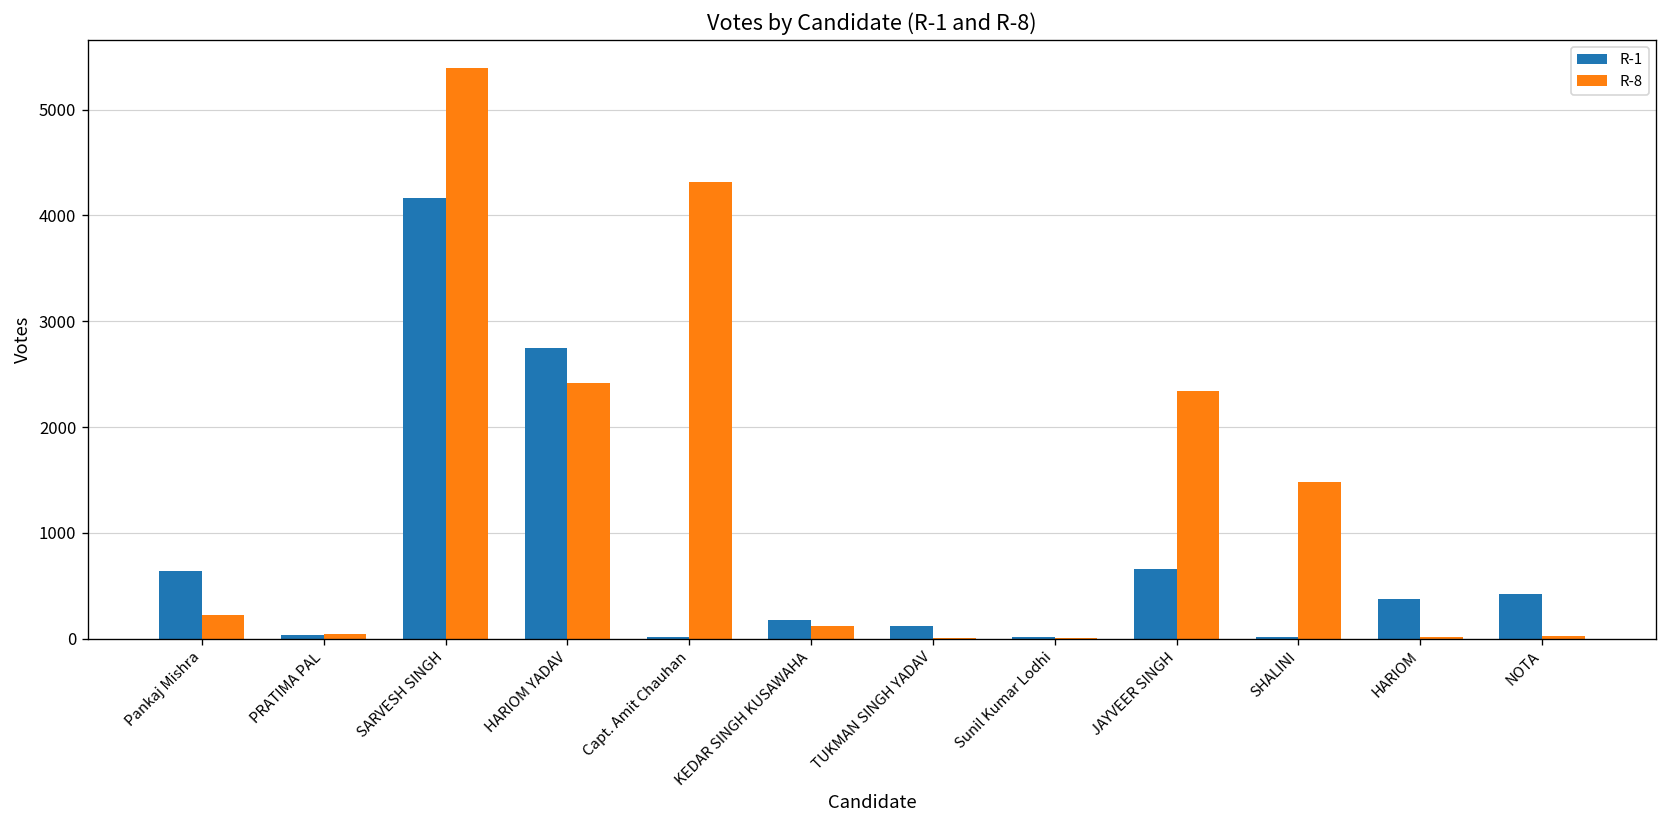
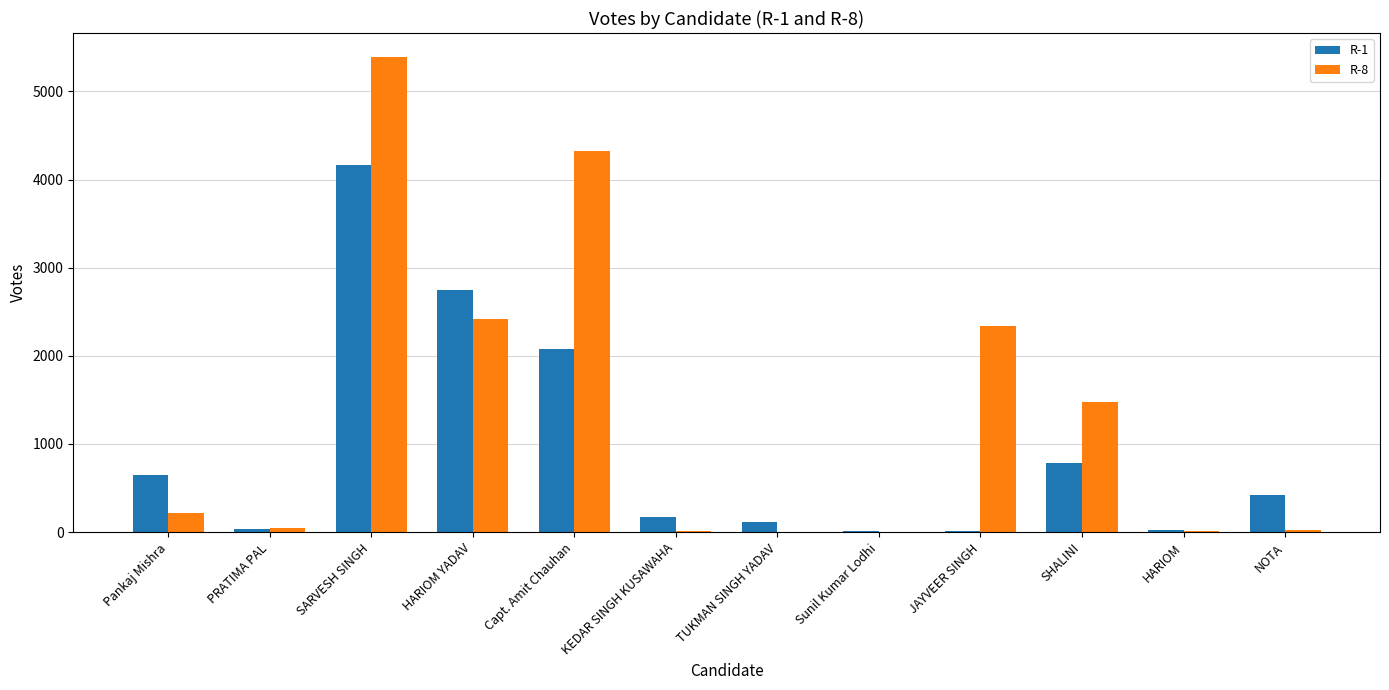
R-1, Capt. Amit Chauhan: 0 -> 2100
R-8, KEDAR SINGH KUSAWAHA: 100 -> 0
R-1, JAYVEER SINGH: 700 -> 0
R-1, SHALINI: 0 -> 800
R-1, HARIOM: 400 -> 0
